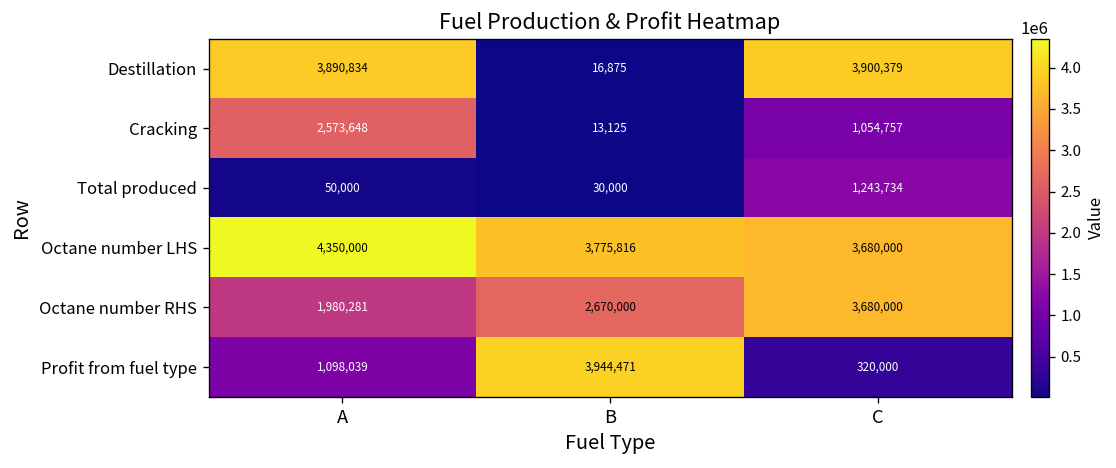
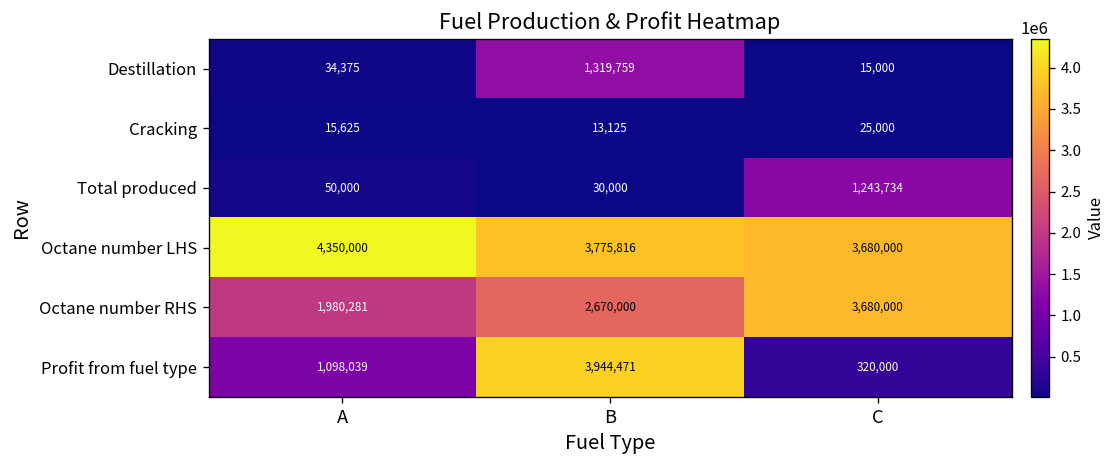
Destillation, A: 3,890,834 -> 34,375
Destillation, B: 16,875 -> 1,319,759
Destillation, C: 3,900,379 -> 15,000
Cracking, A: 2,573,648 -> 15,625
Cracking, C: 1,054,757 -> 25,000
